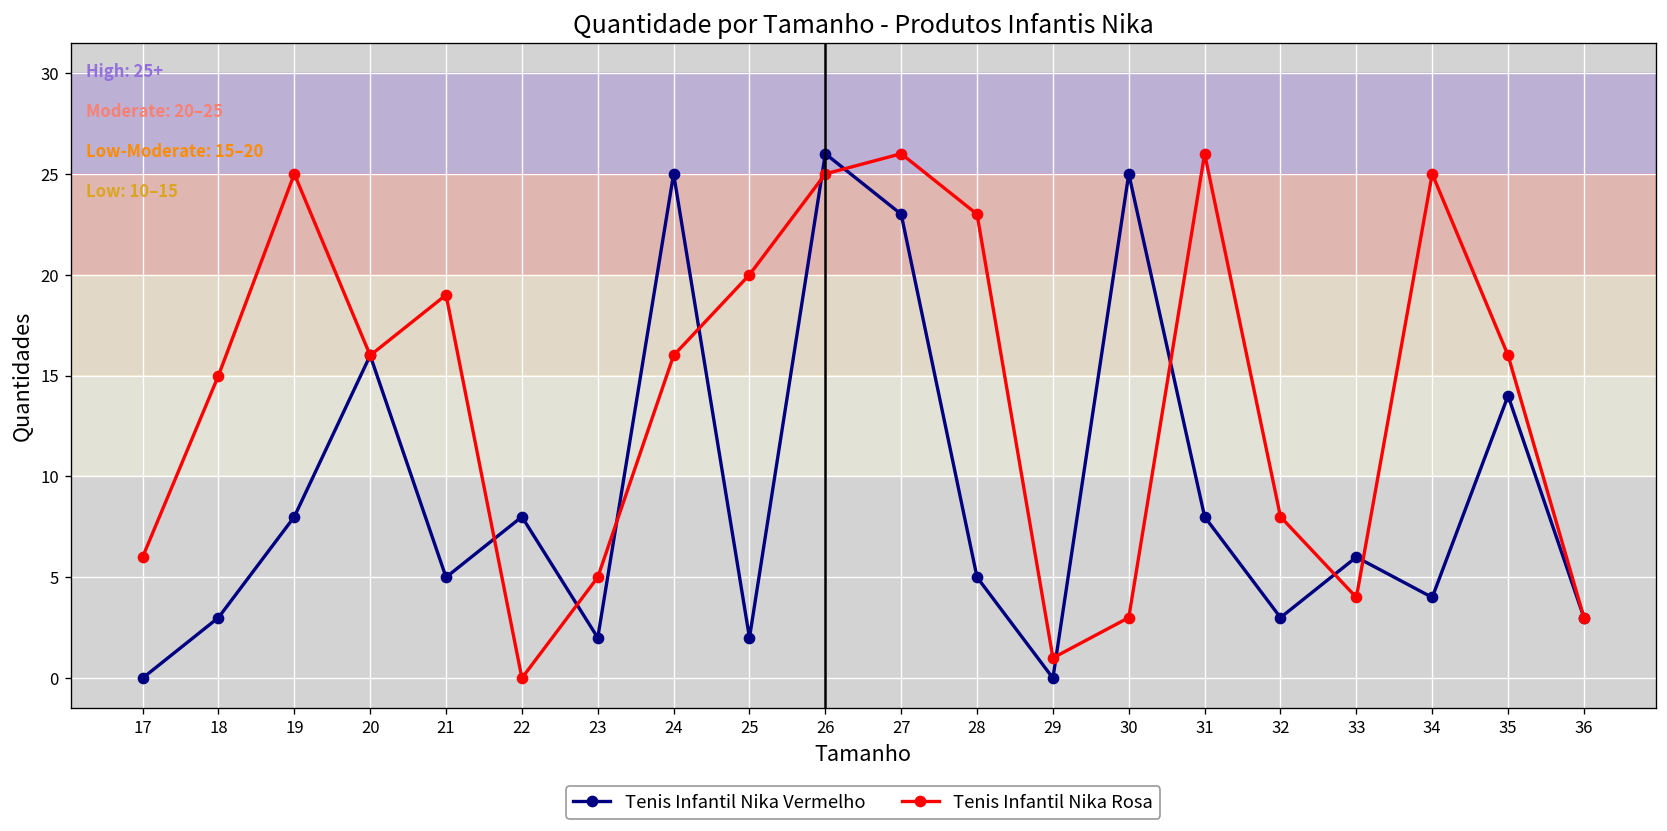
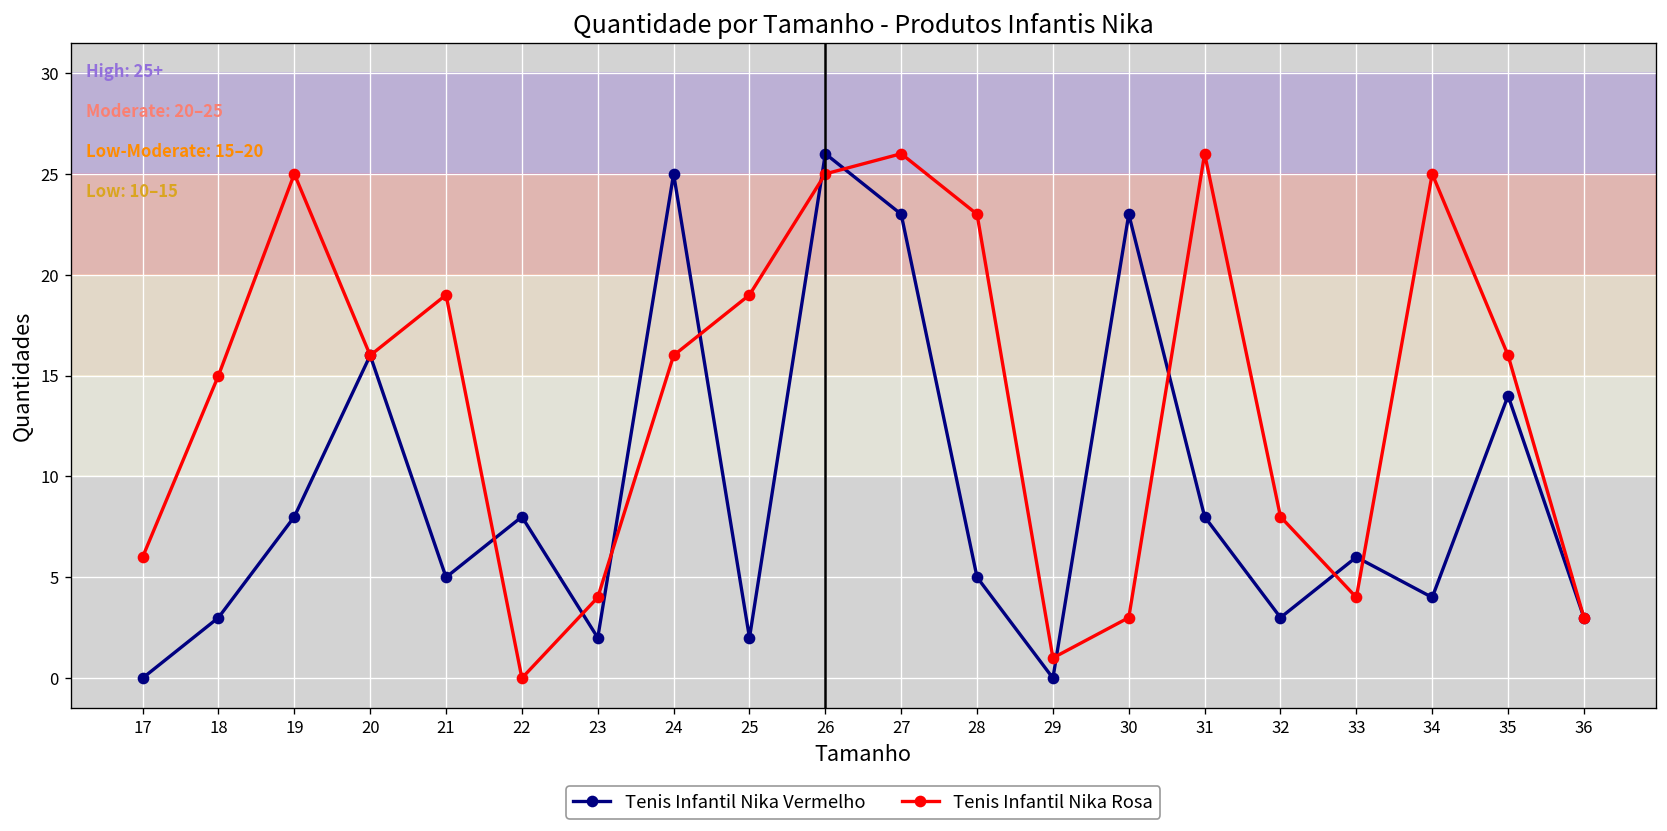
Tenis Infantil Nika Rosa, 23: 5 -> 4
Tenis Infantil Nika Rosa, 25: 20 -> 19
Tenis Infantil Nika Vermelho, 30: 25 -> 23
